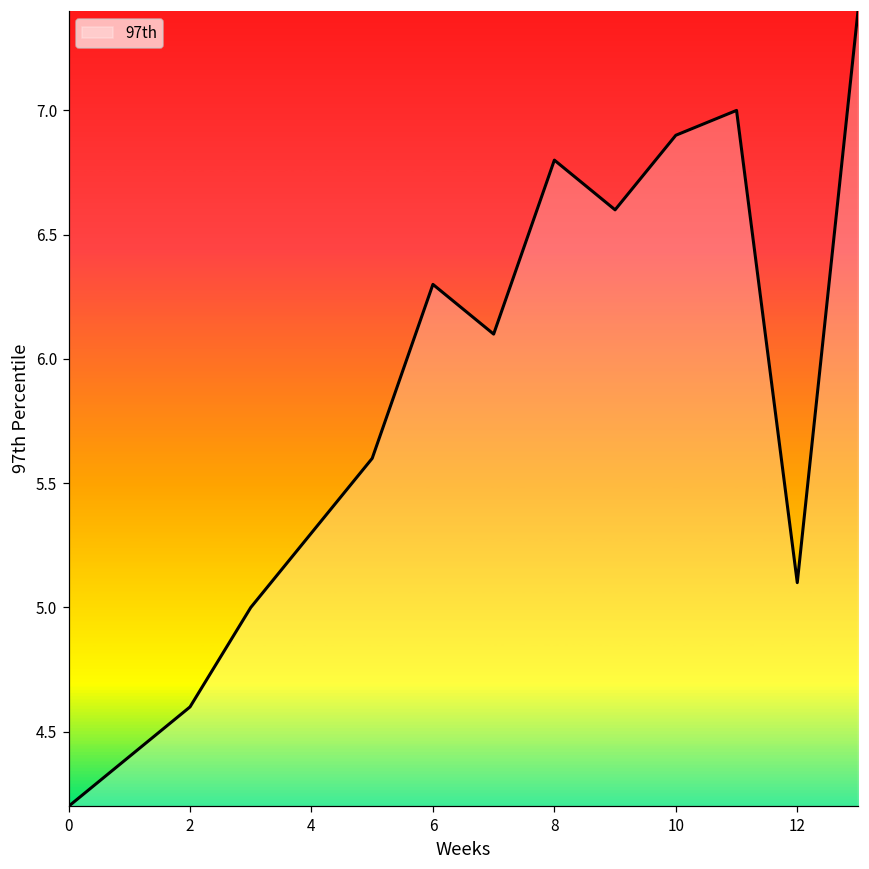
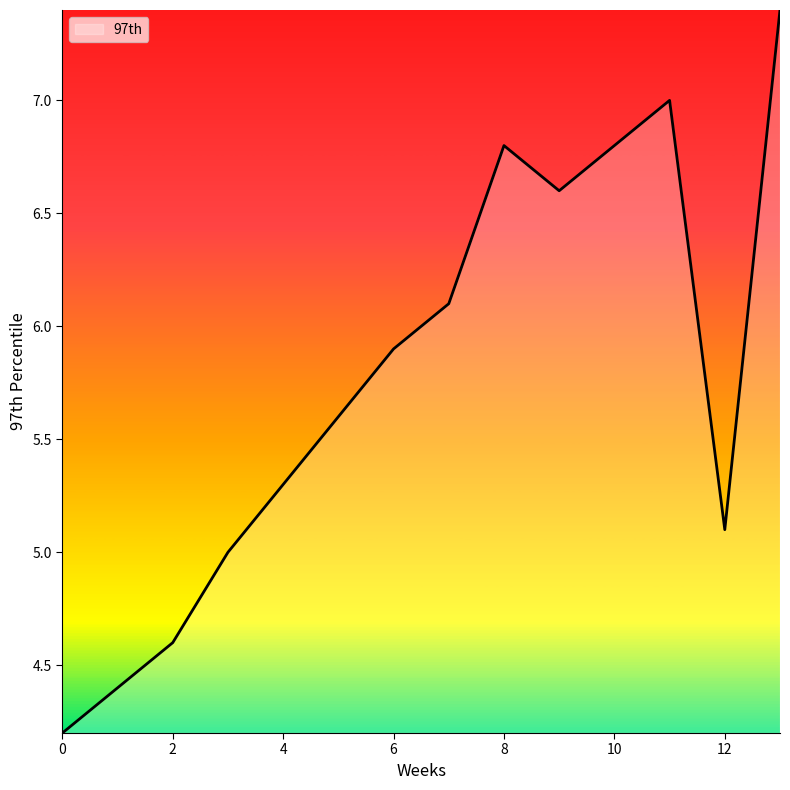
6: 6.3 -> 5.9
10: 6.9 -> 6.8
